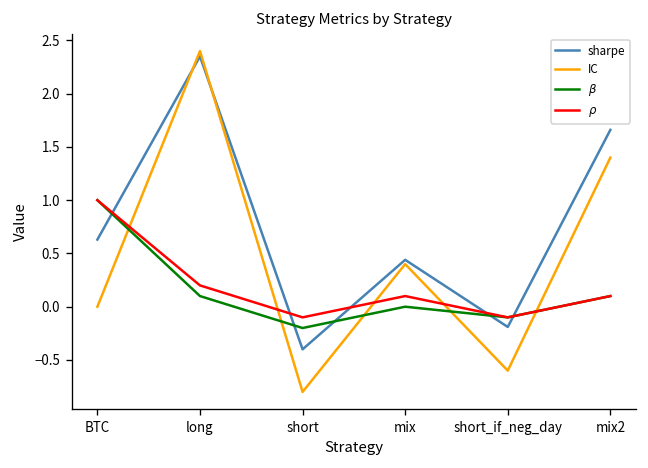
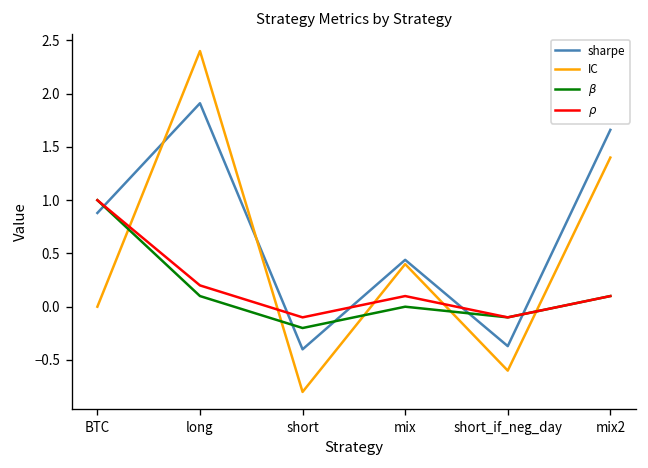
sharpe, BTC: 0.6 -> 0.9
sharpe, long: 2.4 -> 1.9
sharpe, short_if_neg_day: -0.2 -> -0.4
